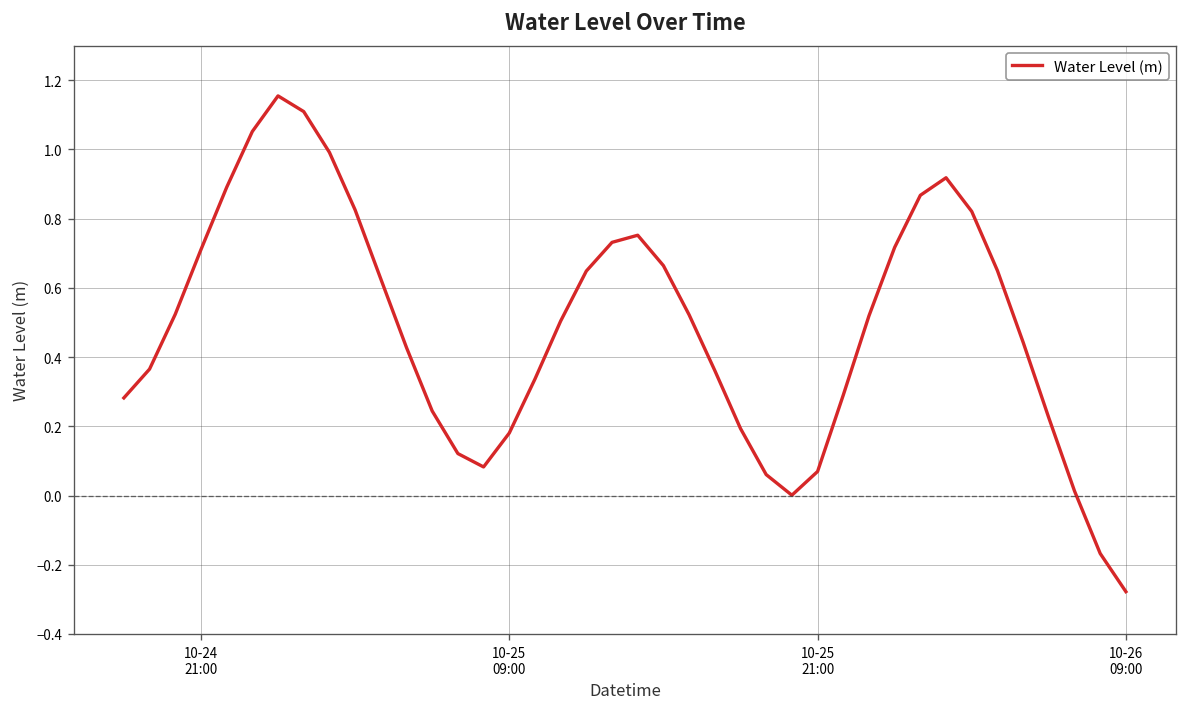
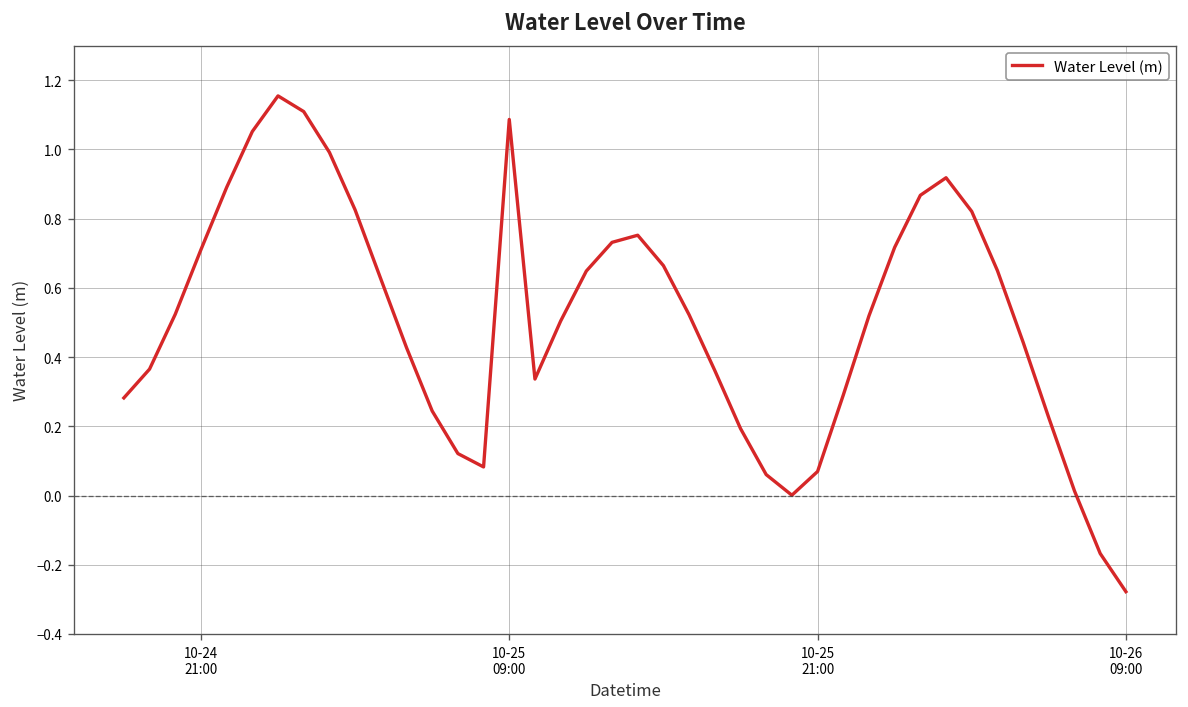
10-25 09:00: 0.18 -> 1.09
